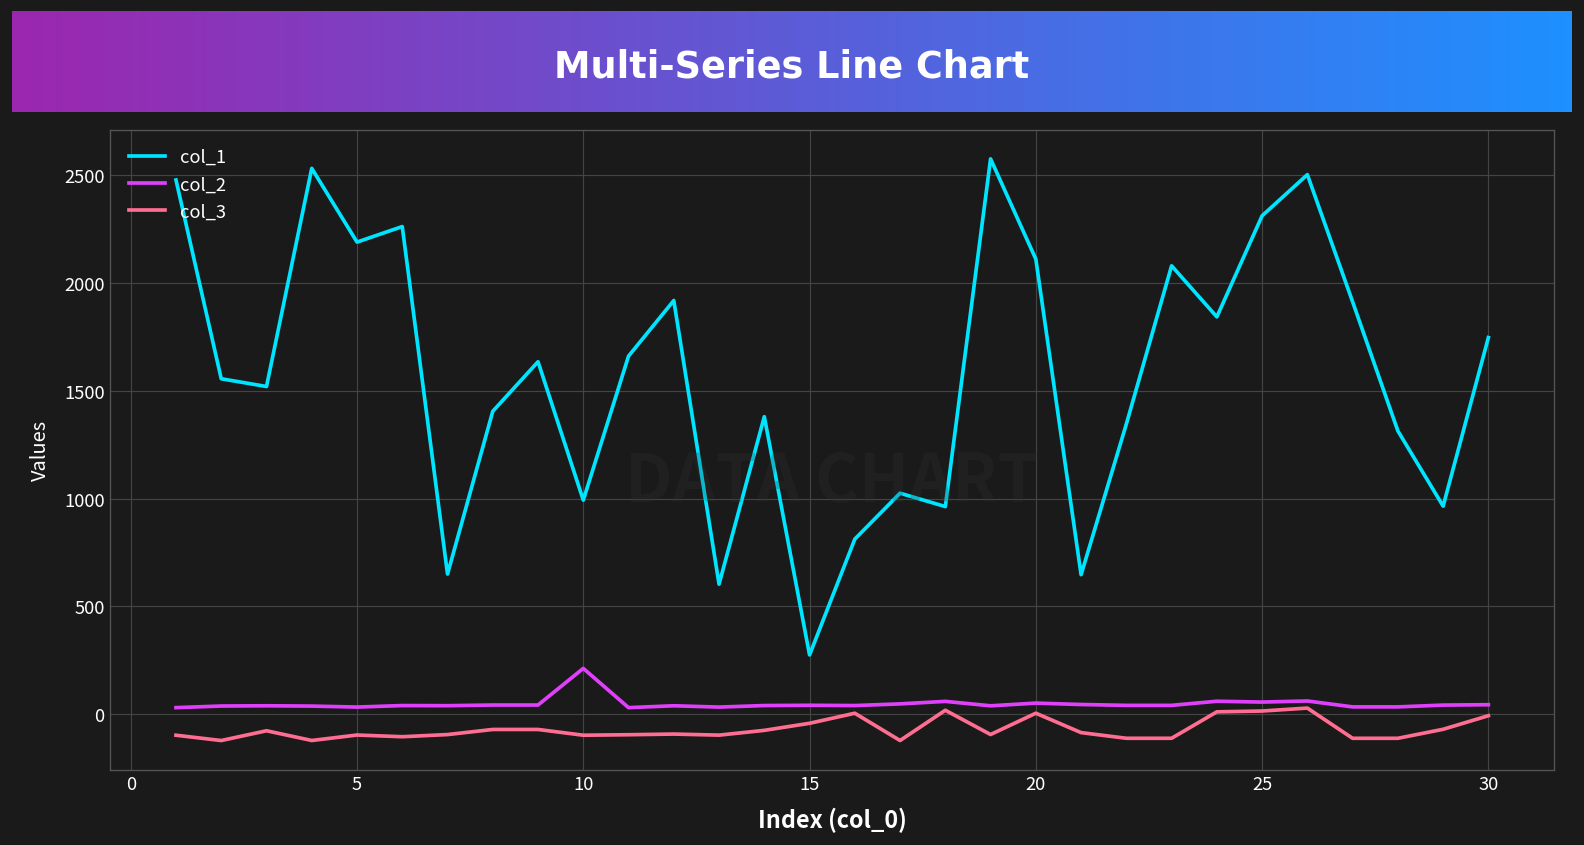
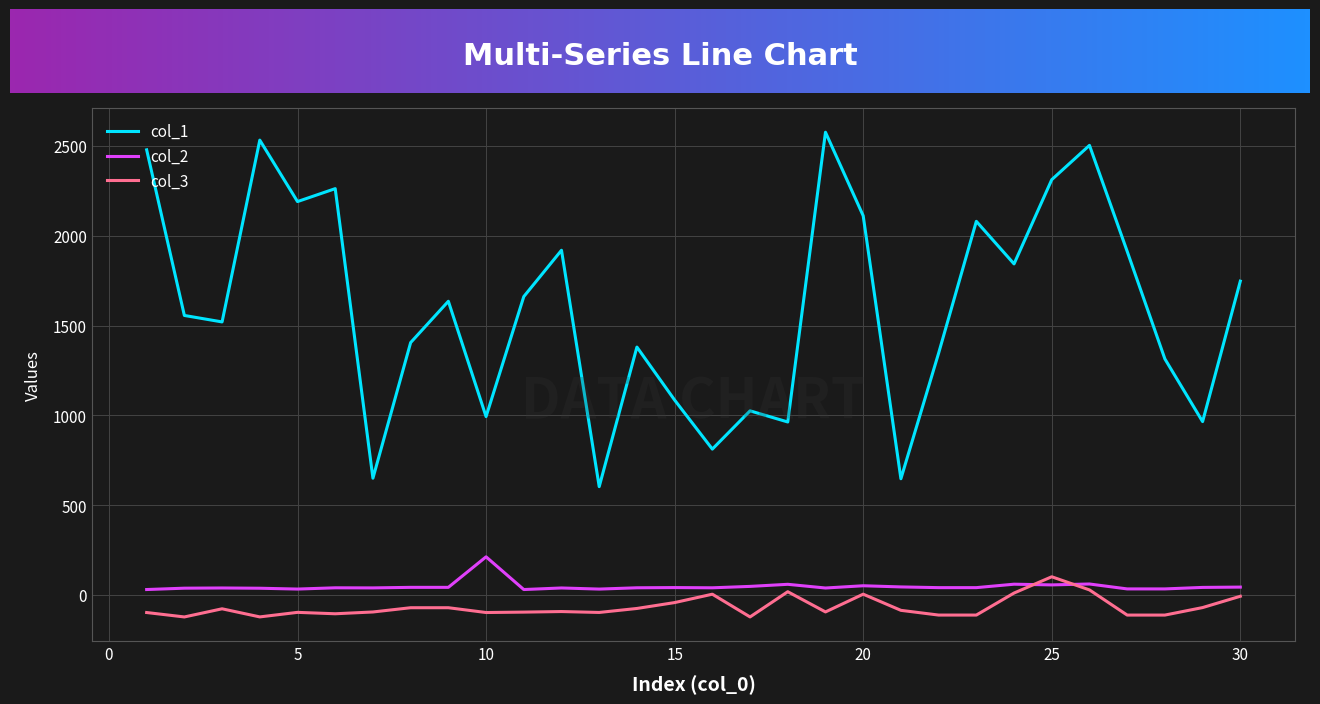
col_1, 15: 270 -> 1090
col_3, 25: 10 -> 100
